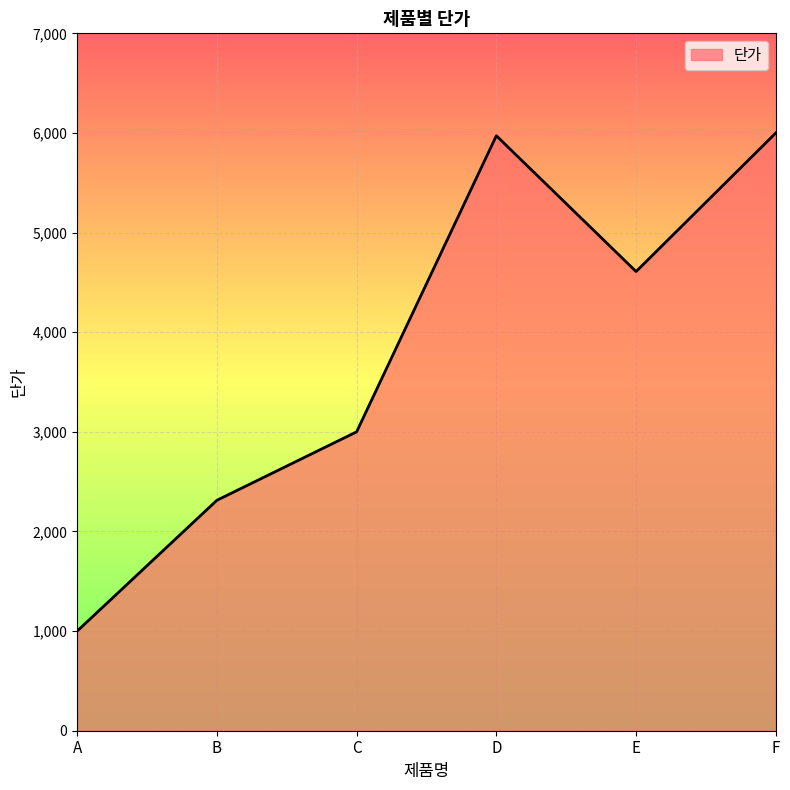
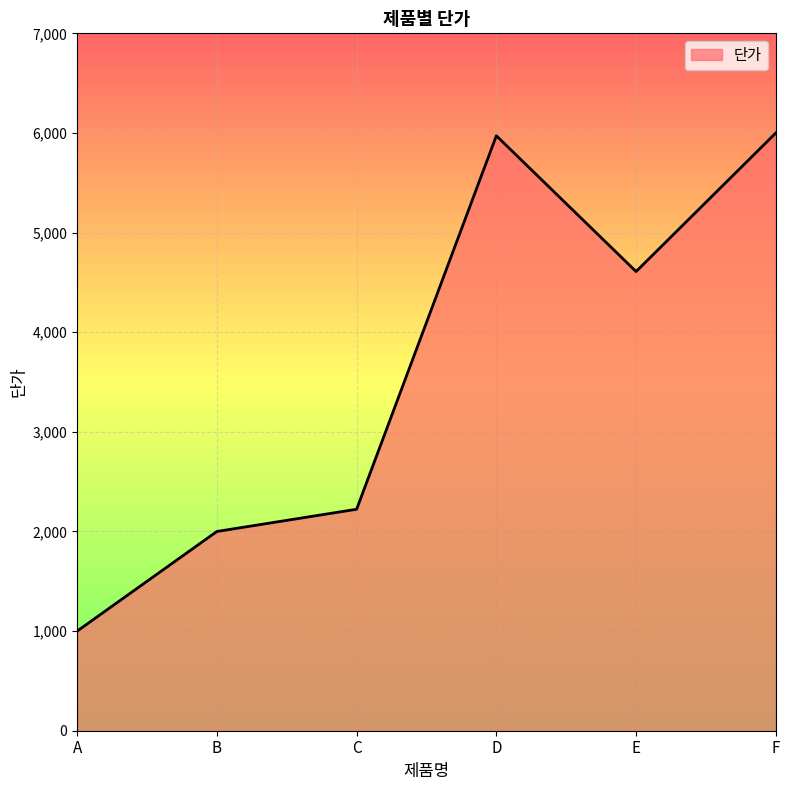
B: 2,300 -> 2,000
C: 3,000 -> 2,200
